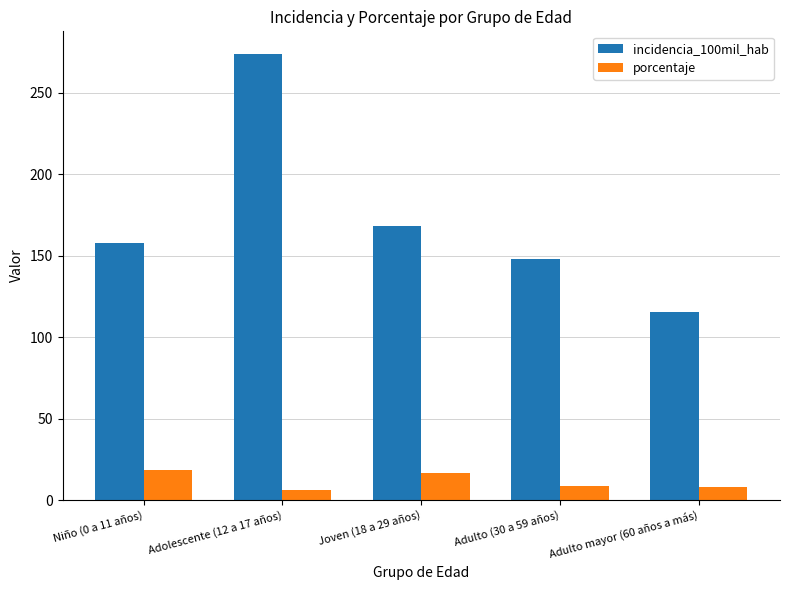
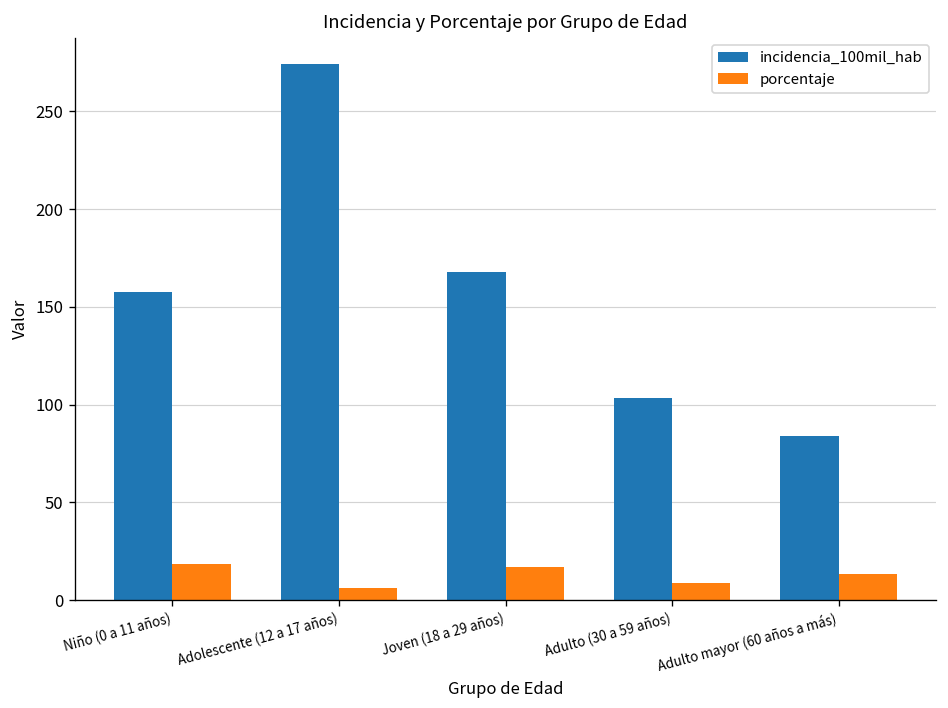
incidencia_100mil_hab, Adulto (30 a 59 años): 148 -> 103
incidencia_100mil_hab, Adulto mayor (60 años a más): 116 -> 84
porcentaje, Adulto mayor (60 años a más): 8 -> 13
